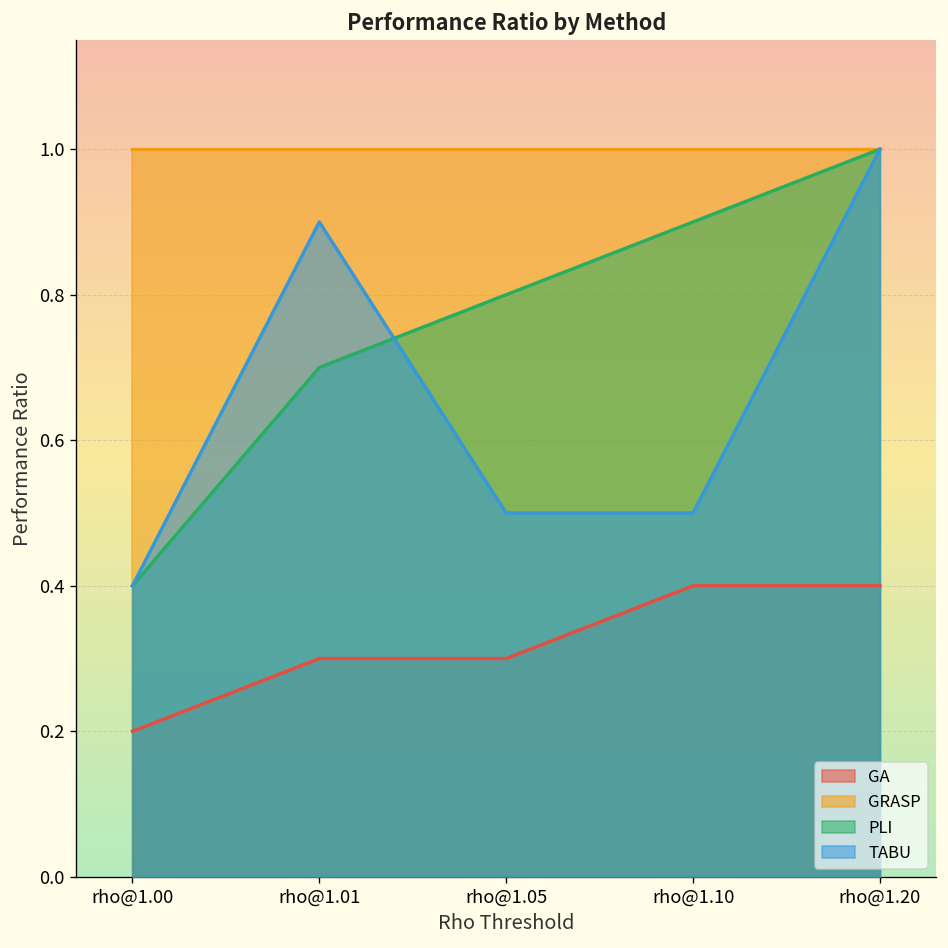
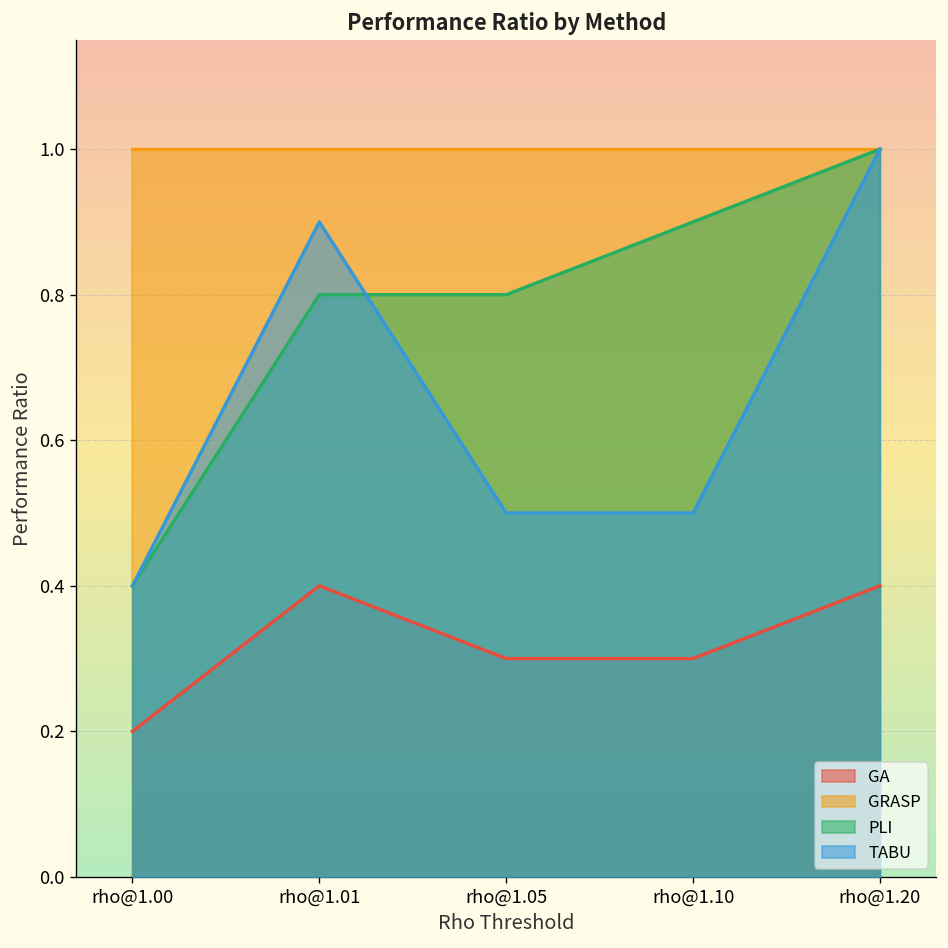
GA, rho@1.01: 0.3 -> 0.4
PLI, rho@1.01: 0.7 -> 0.8
GA, rho@1.10: 0.4 -> 0.3
